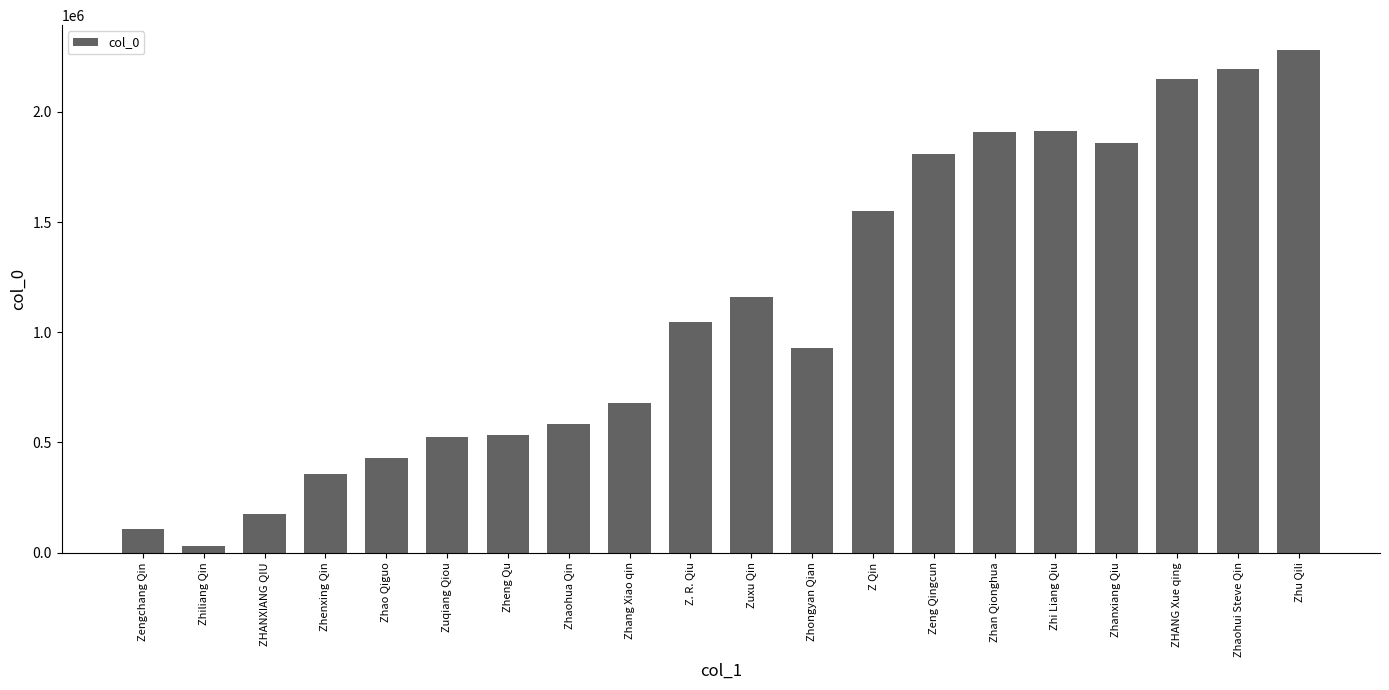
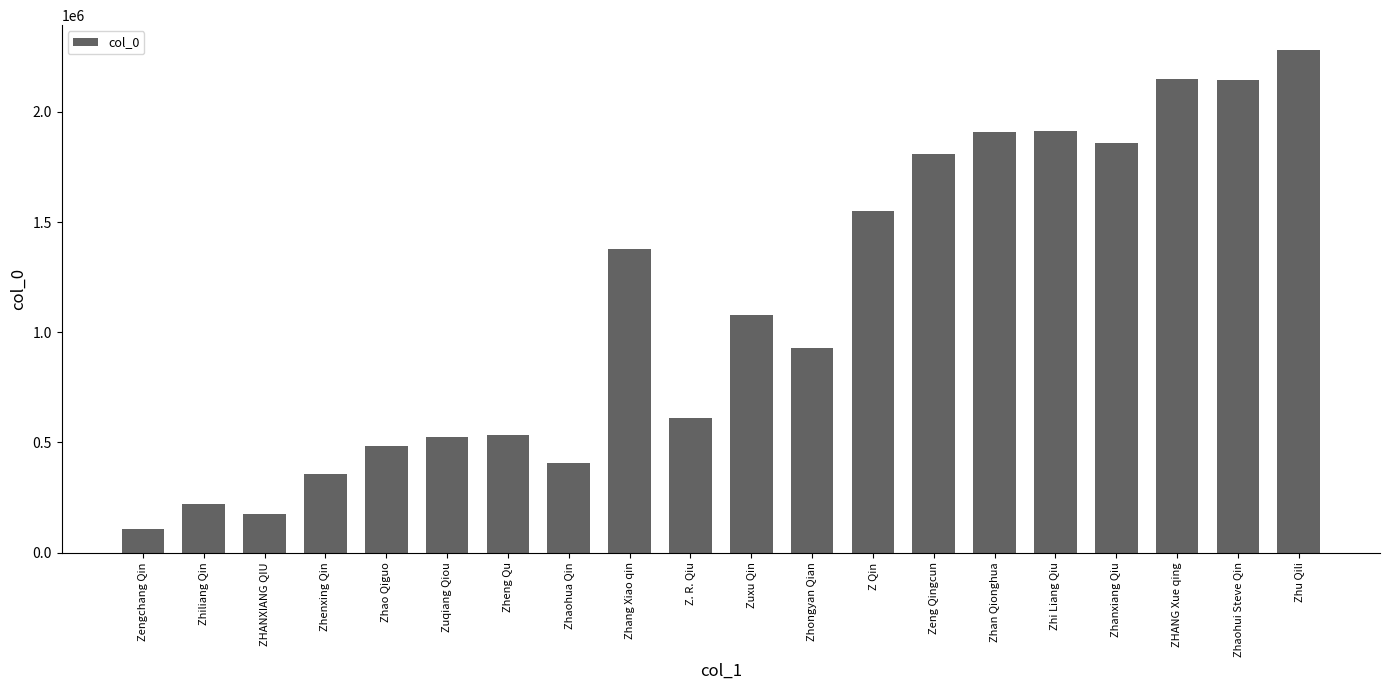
Zhiliang Qin: 30000 -> 220000
Zhao Qiguo: 430000 -> 490000
Zhaohua Qin: 580000 -> 410000
Zhang Xiao qin: 680000 -> 1380000
Z. R. Qiu: 1050000 -> 610000
Zuxu Qin: 1160000 -> 1080000
Zhaohui Steve Qin: 2190000 -> 2140000
